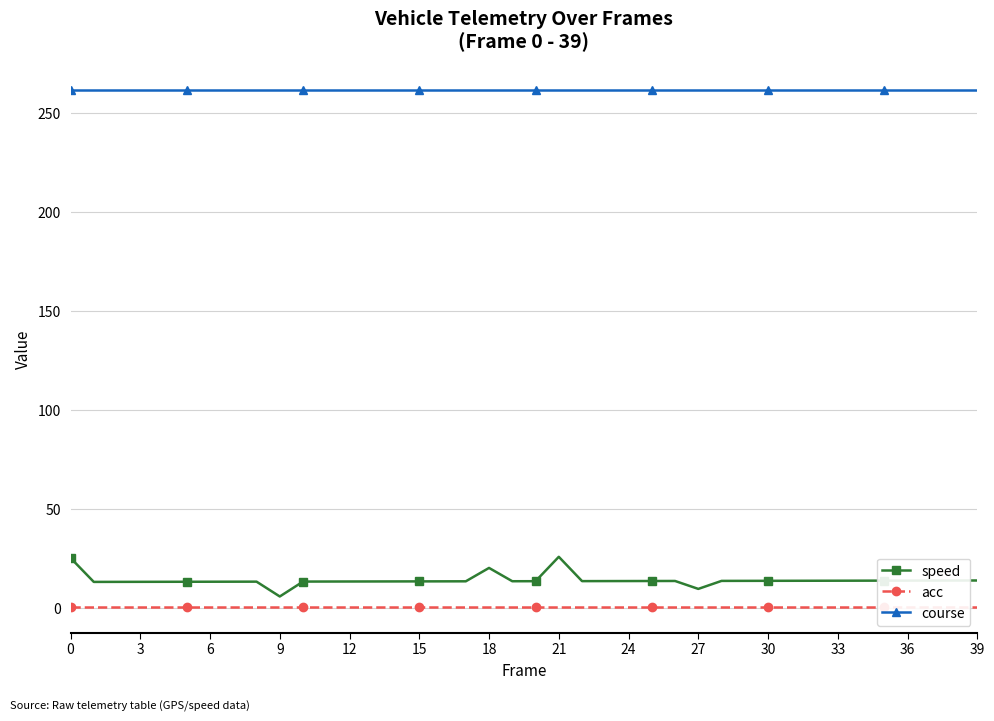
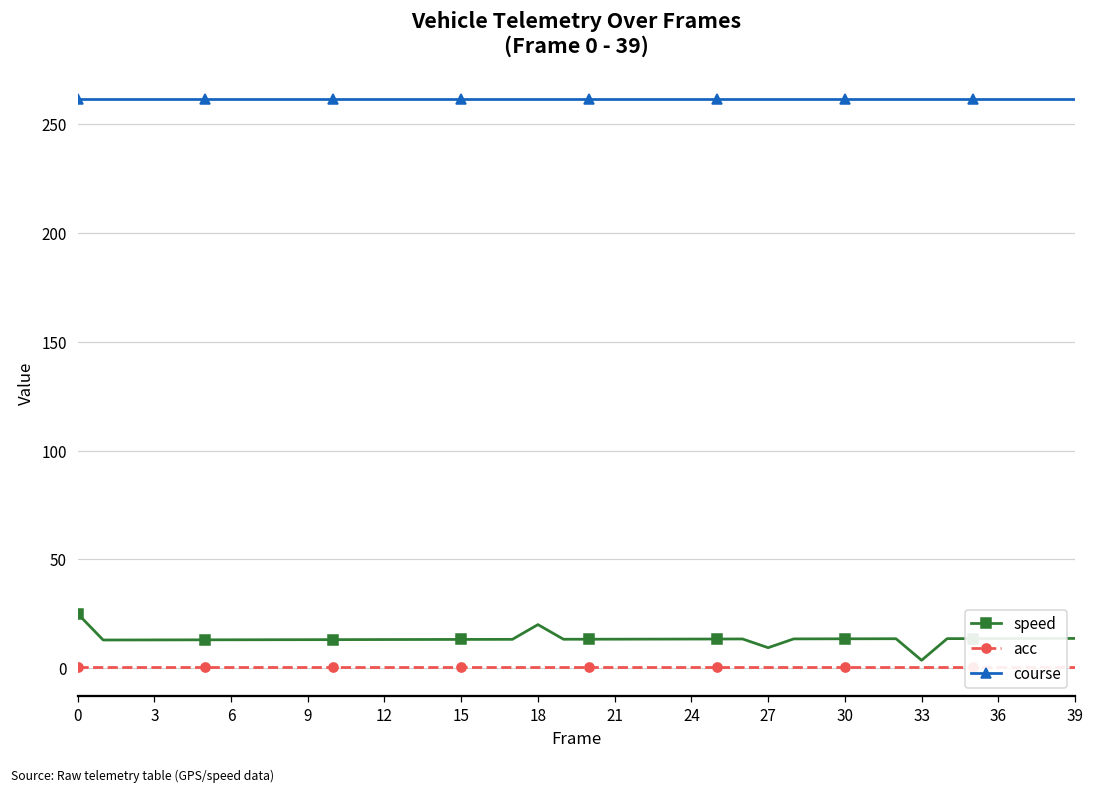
speed, 9: 6 -> 13
speed, 21: 26 -> 13
speed, 33: 14 -> 4
